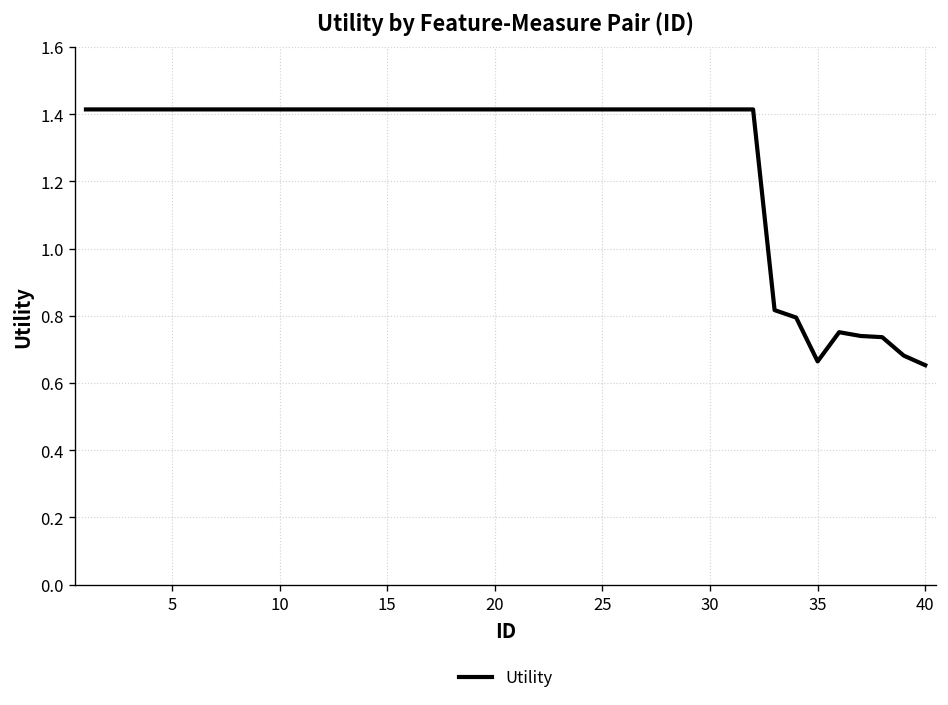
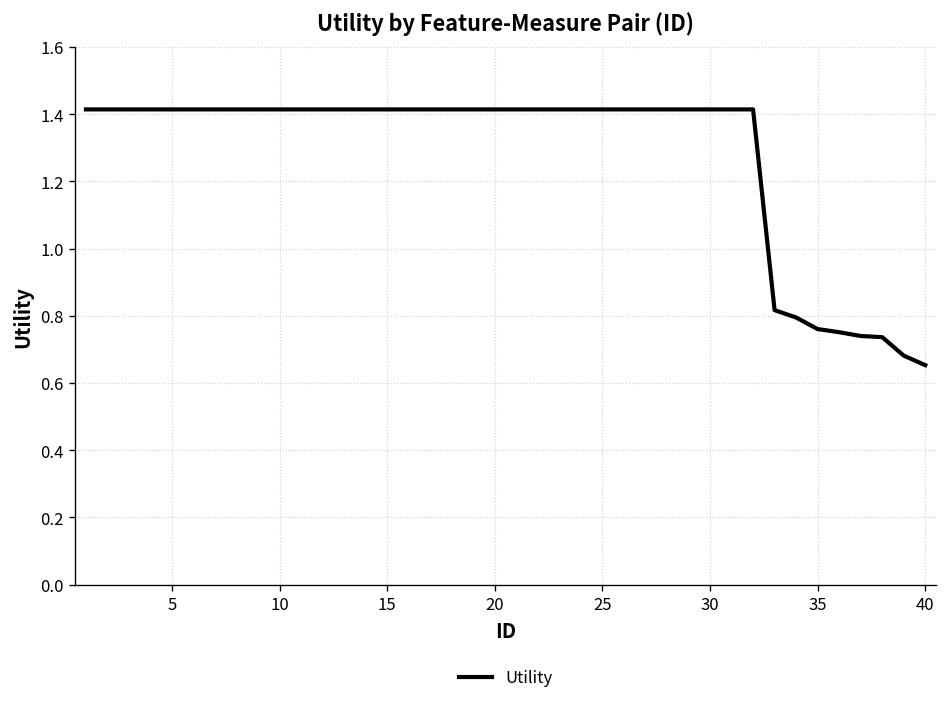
35: 0.66 -> 0.76
